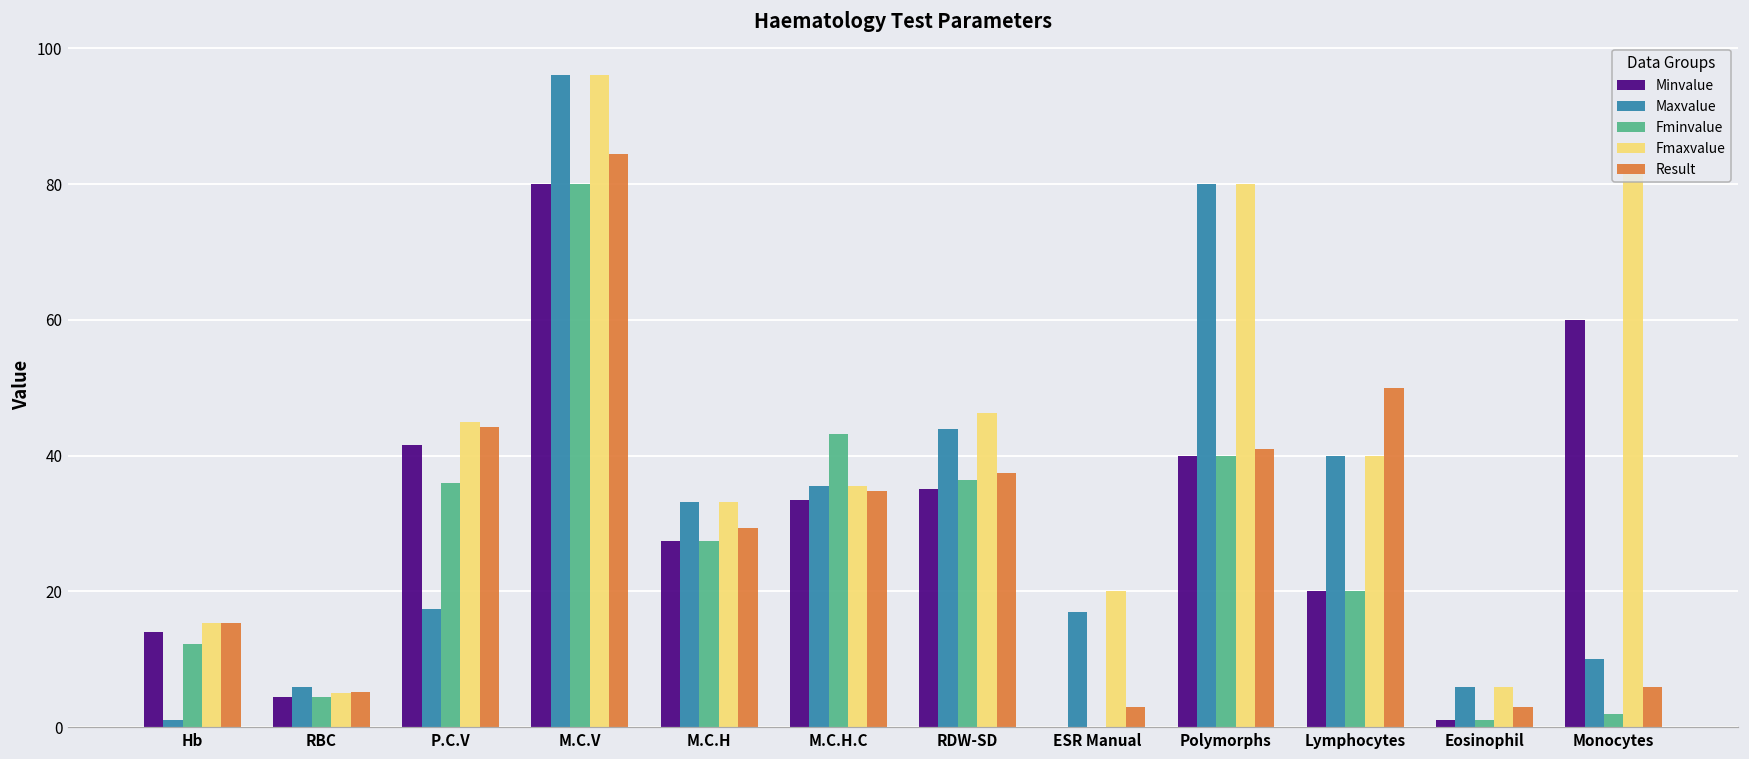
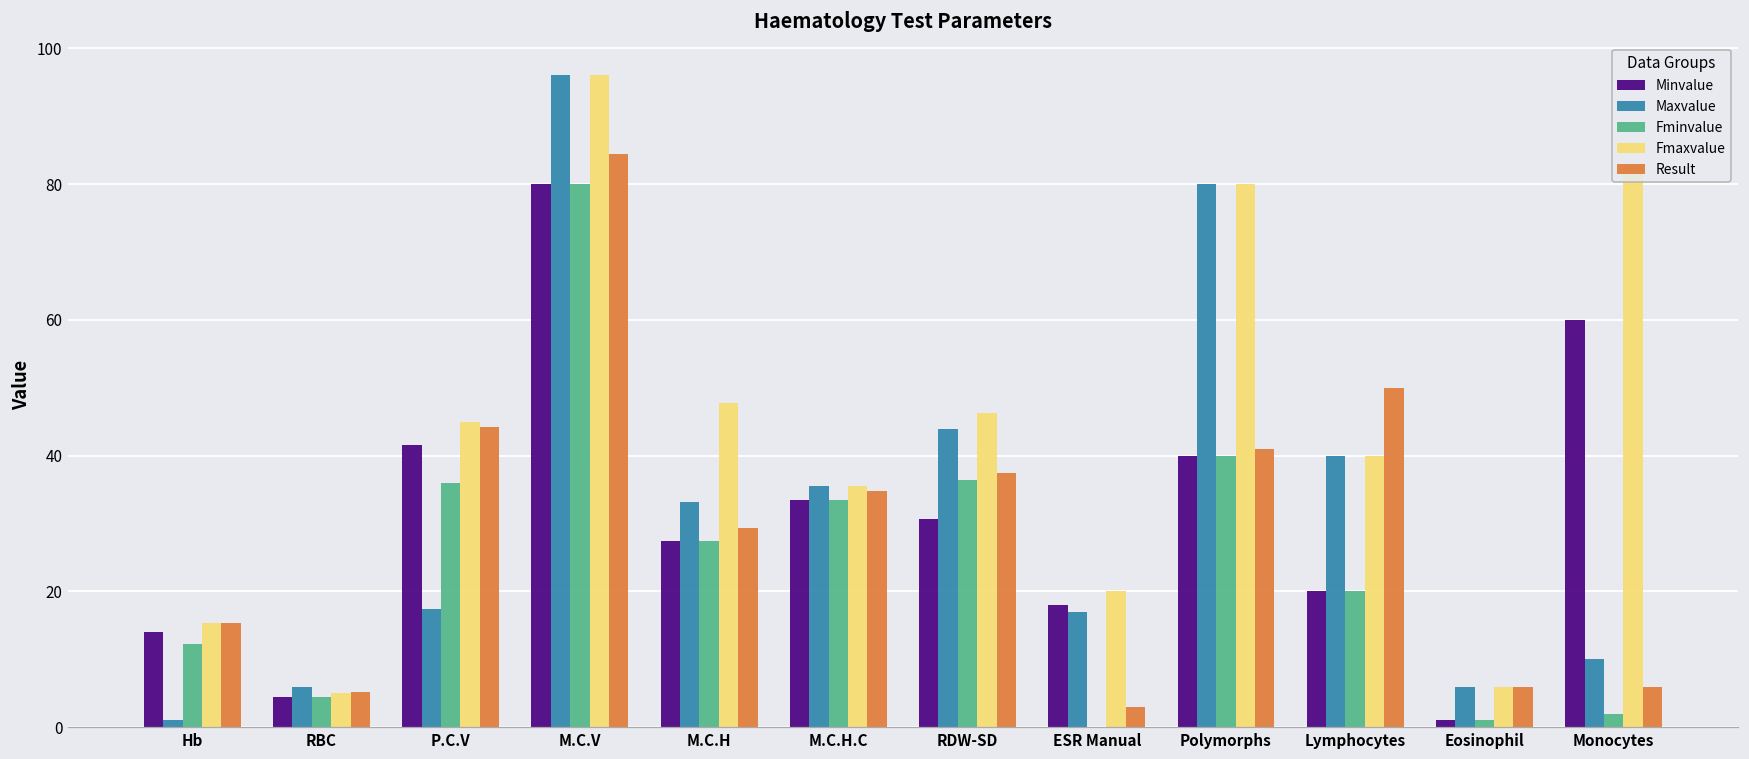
Fmaxvalue, M.C.H: 33 -> 48
Fminvalue, M.C.H.C: 43 -> 33
Minvalue, RDW-SD: 35 -> 31
Minvalue, ESR Manual: 0 -> 18
Result, Eosinophil: 3 -> 6
